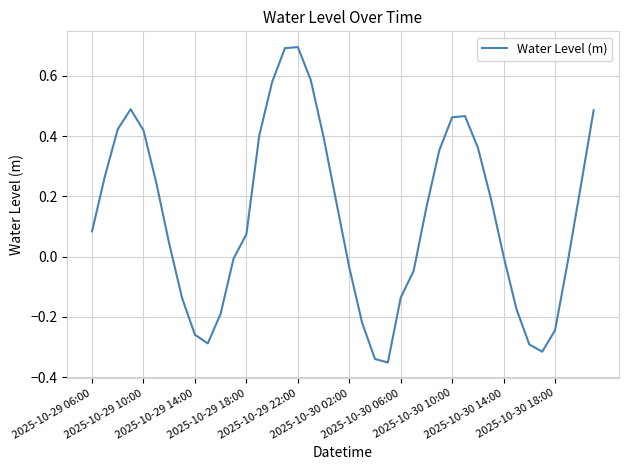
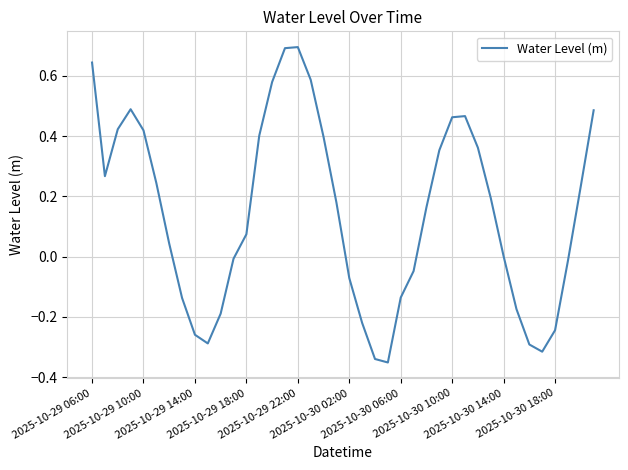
2025-10-29 06:00: 0.08 -> 0.64
2025-10-30 02:00: -0.04 -> -0.07
